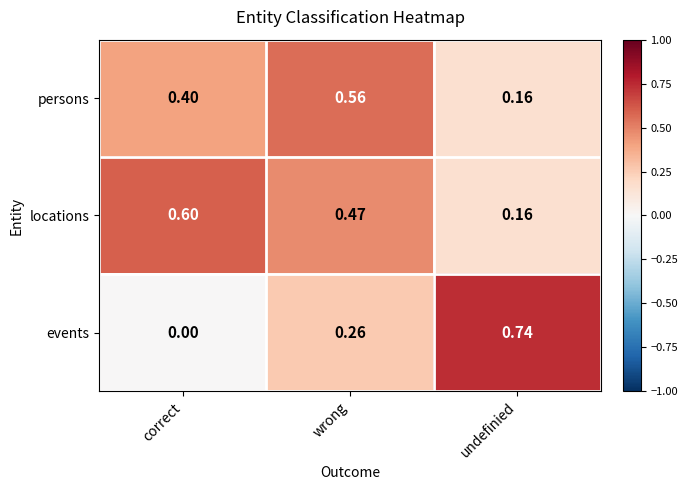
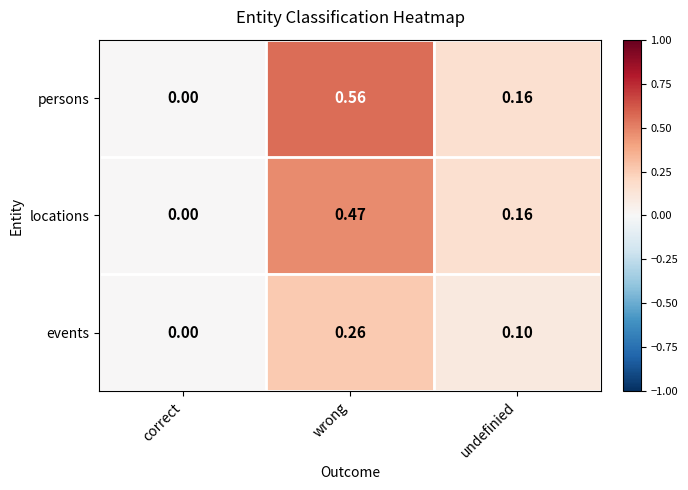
persons, correct: 0.40 -> 0.00
locations, correct: 0.60 -> 0.00
events, undefinied: 0.74 -> 0.10
